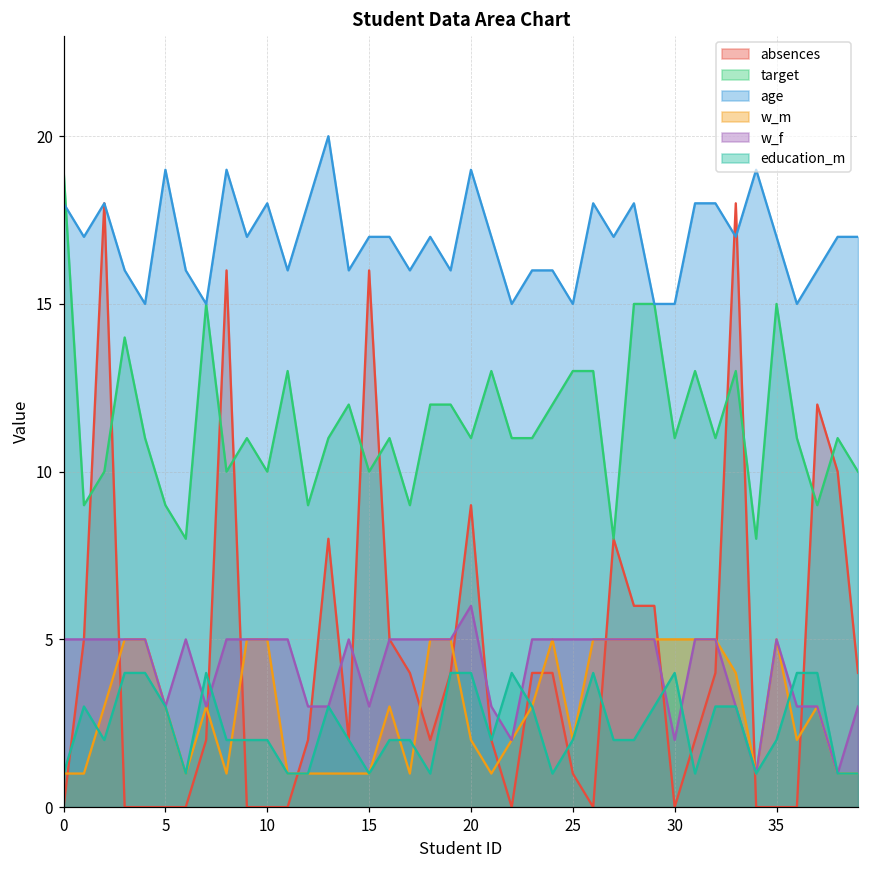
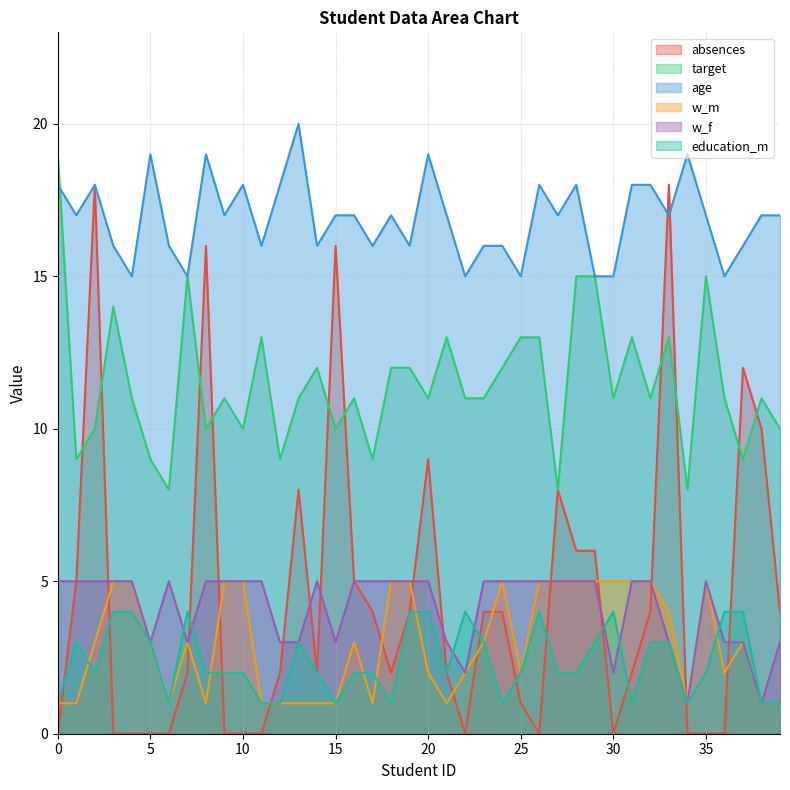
w_f, 20: 6 -> 5
